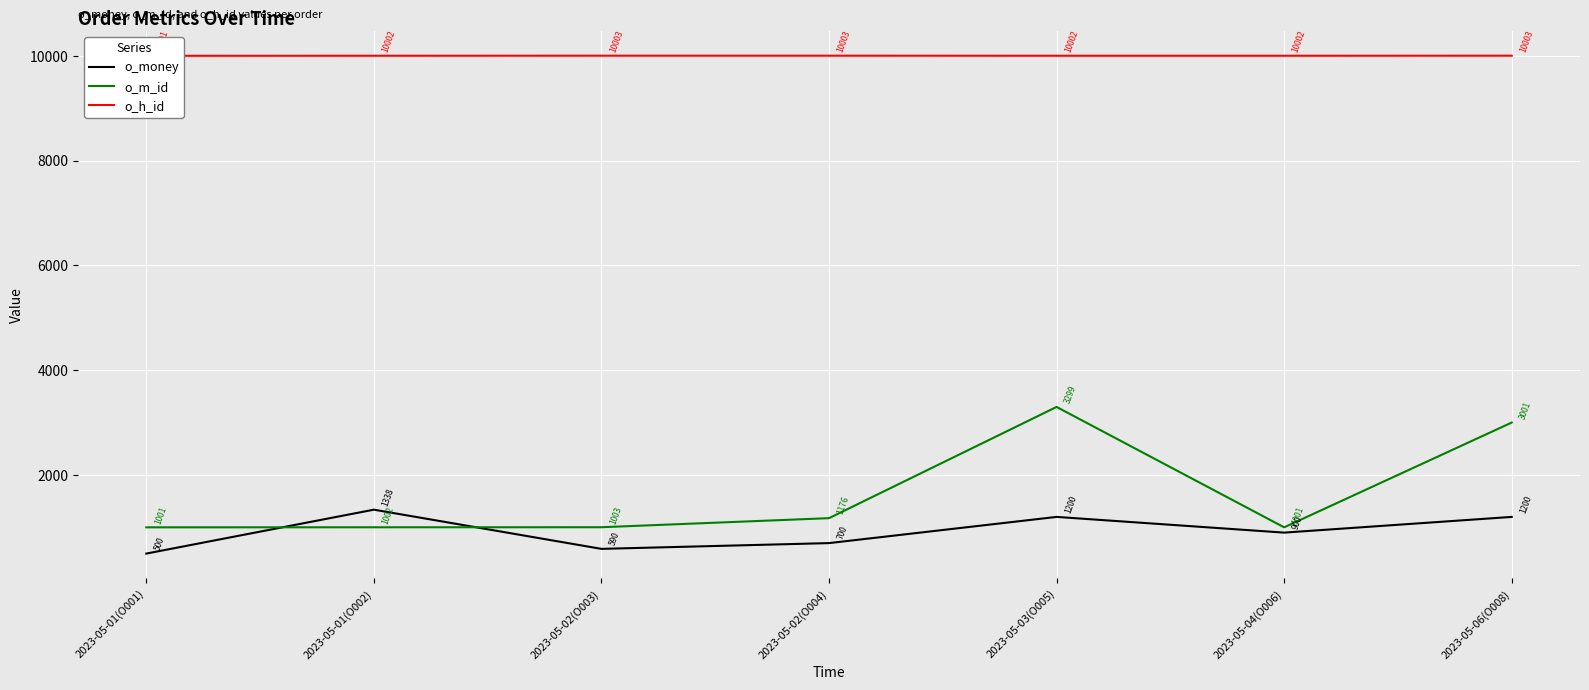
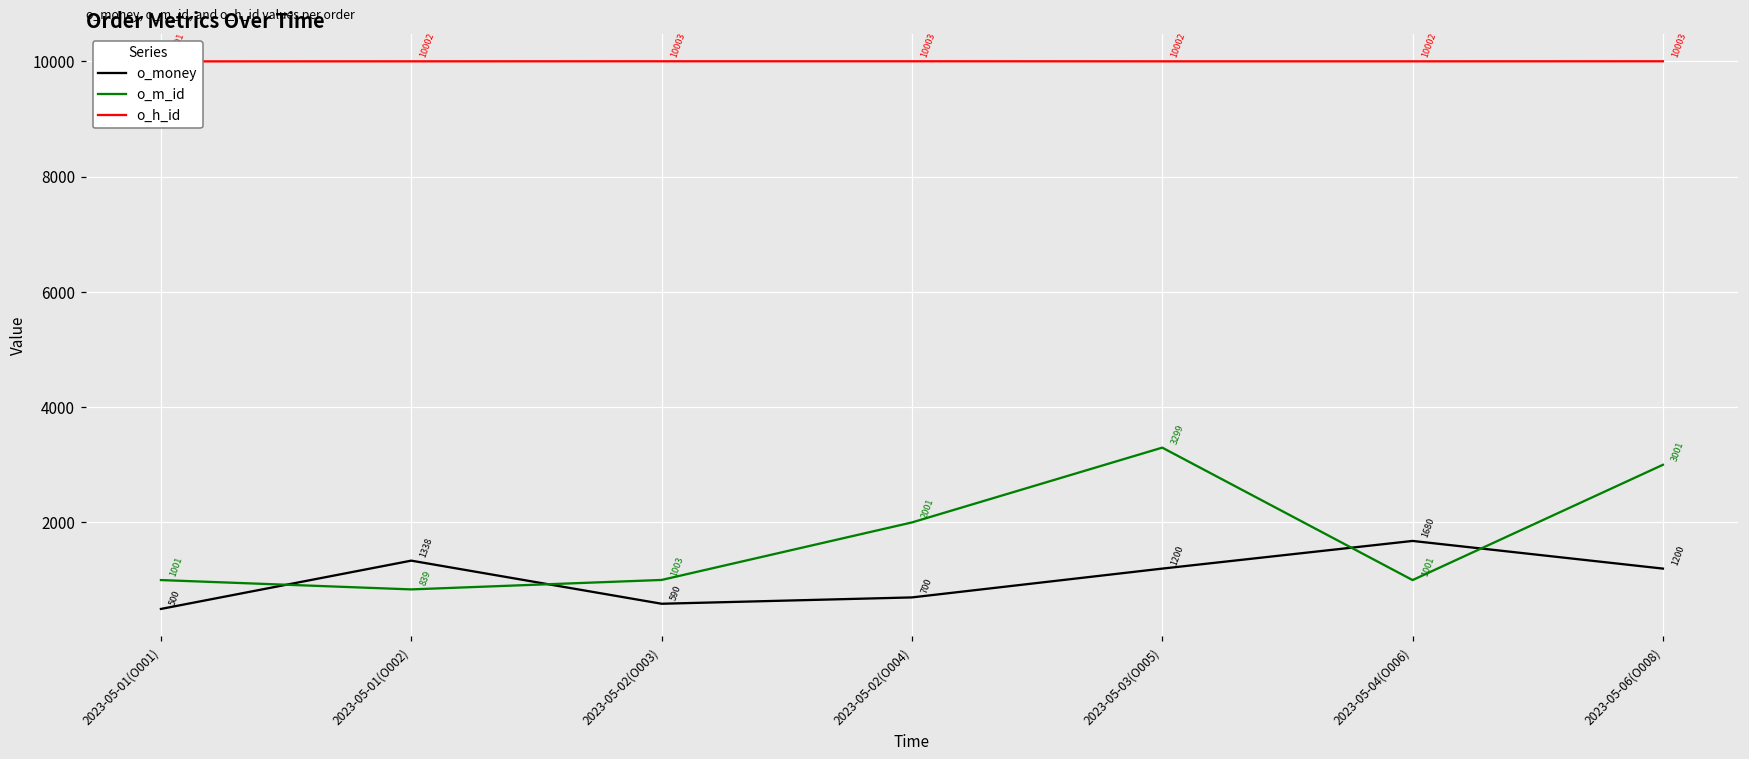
o_m_id, 2023-05-01(O002): 1002 -> 839
o_m_id, 2023-05-02(O004): 1176 -> 2001
o_money, 2023-05-04(O006): 900 -> 1680
